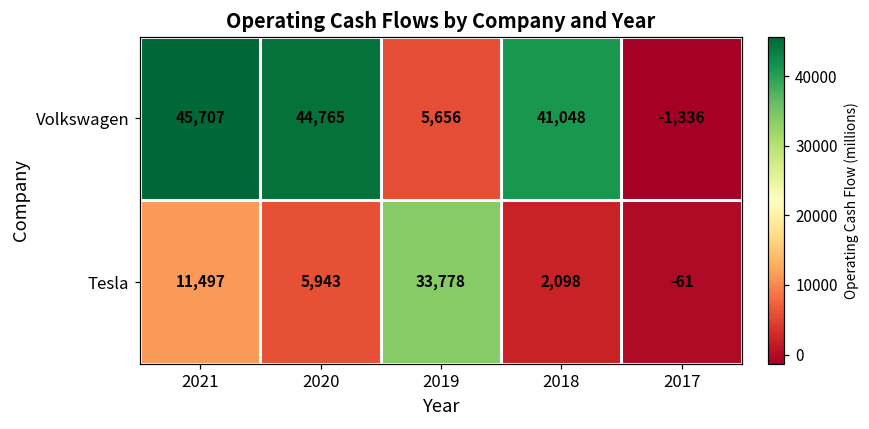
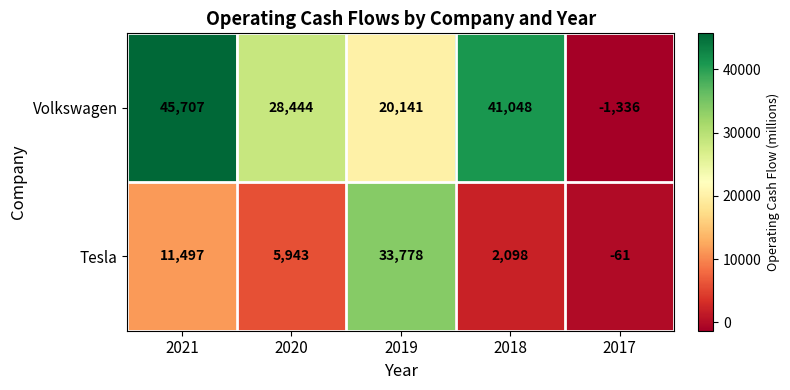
Volkswagen, 2020: 44,765 -> 28,444
Volkswagen, 2019: 5,656 -> 20,141
